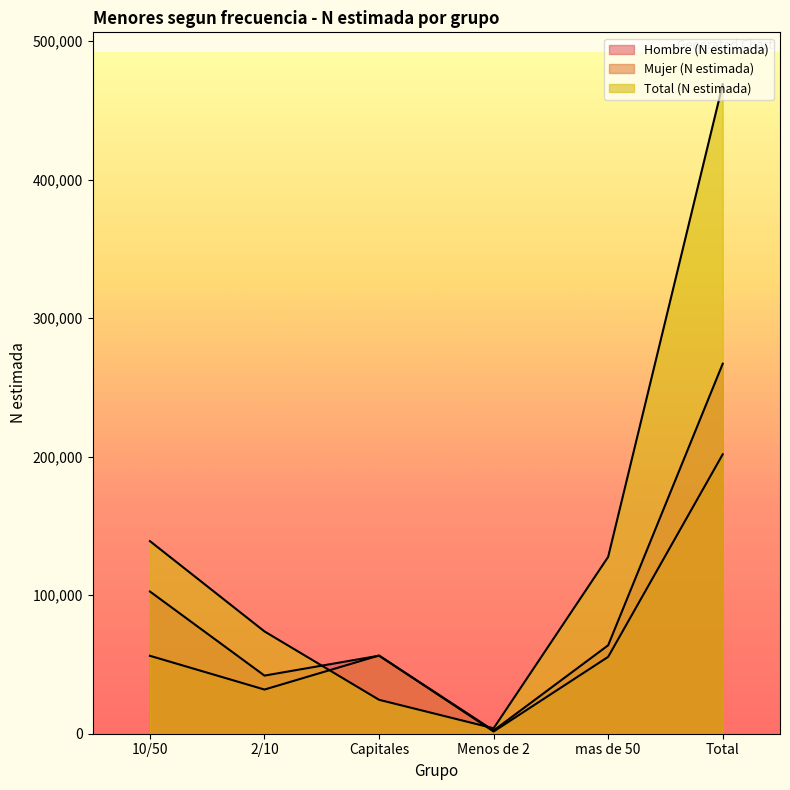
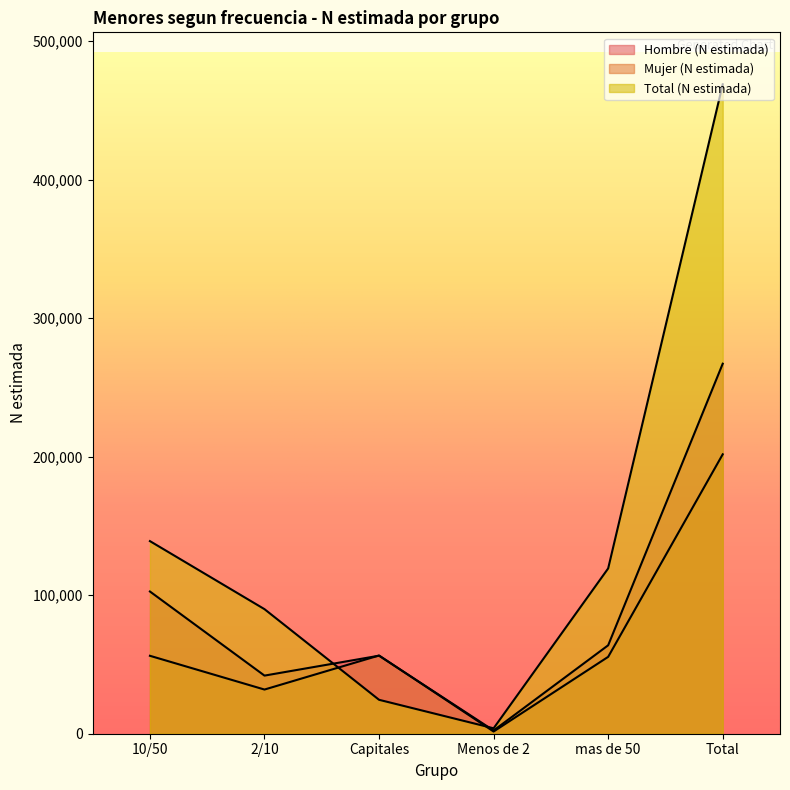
Total (N estimada), 2/10: 74,000 -> 90,000
Total (N estimada), mas de 50: 128,000 -> 119,000
